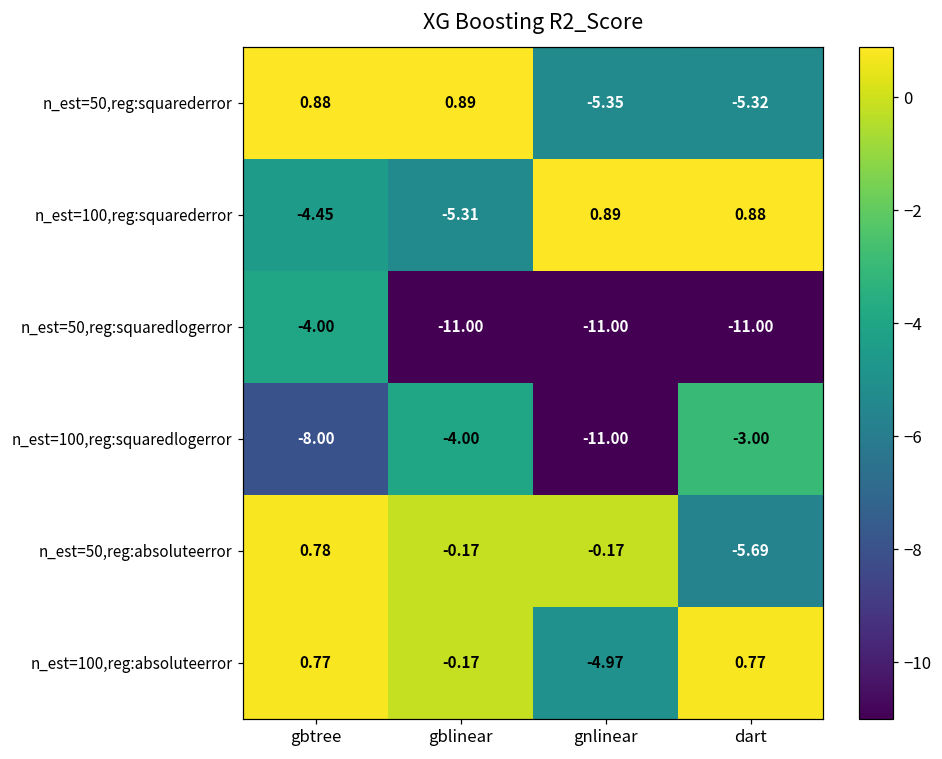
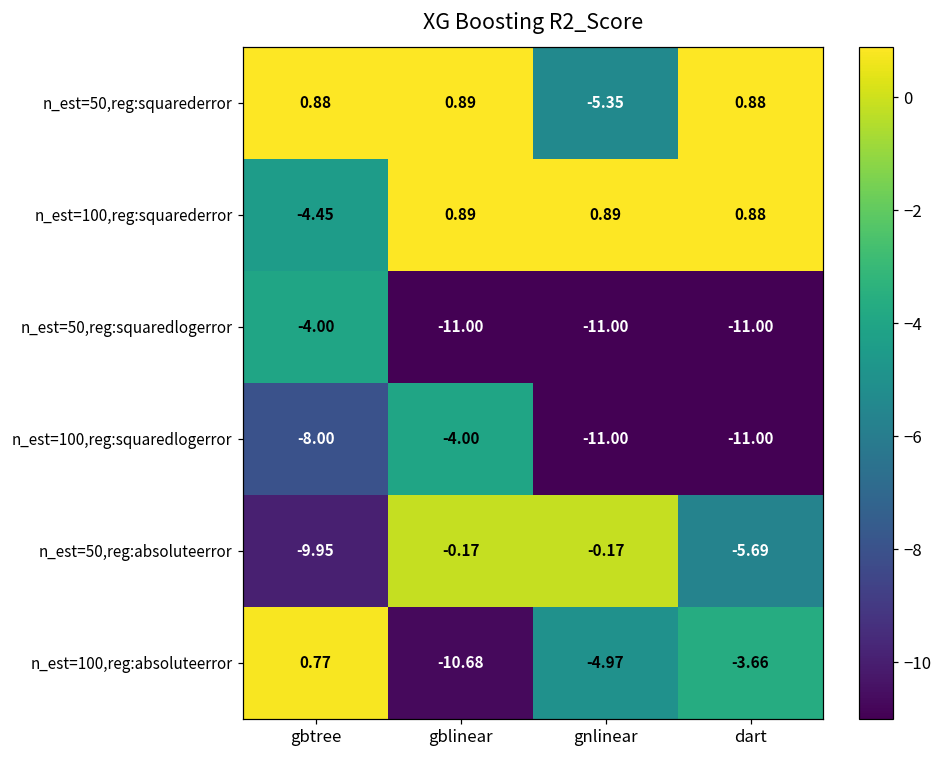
n_est=50,reg:squarederror, dart: -5.32 -> 0.88
n_est=100,reg:squarederror, gblinear: -5.31 -> 0.89
n_est=100,reg:squaredlogerror, dart: -3.00 -> -11.00
n_est=50,reg:absoluteerror, gbtree: 0.78 -> -9.95
n_est=100,reg:absoluteerror, gblinear: -0.17 -> -10.68
n_est=100,reg:absoluteerror, dart: 0.77 -> -3.66
